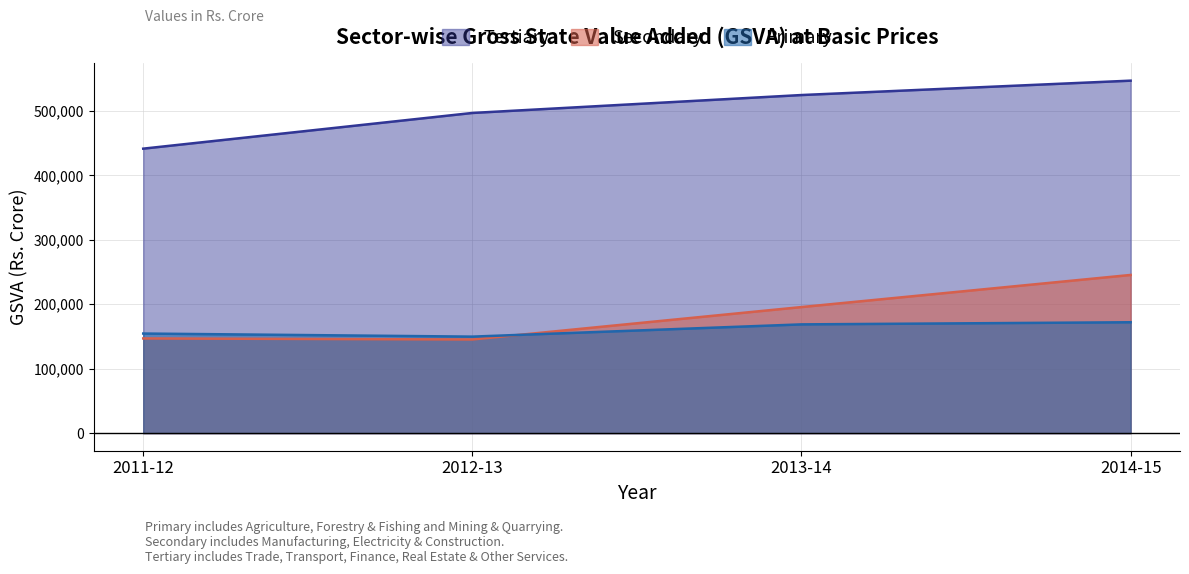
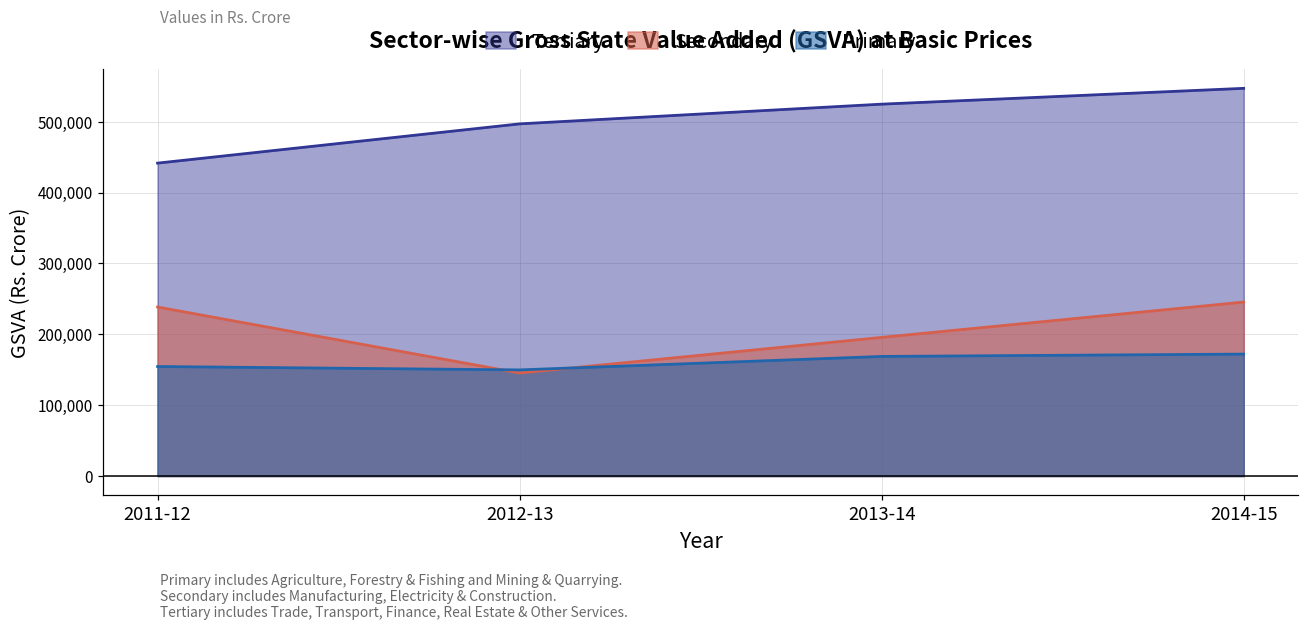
Secondary, 2011-12: 150,000 -> 240,000
